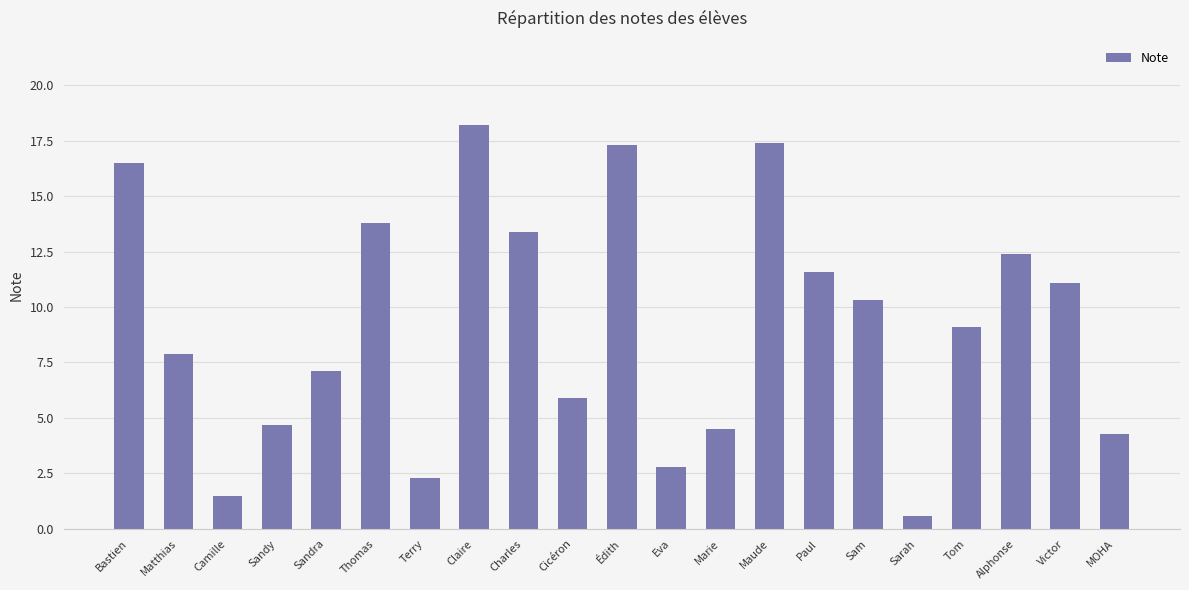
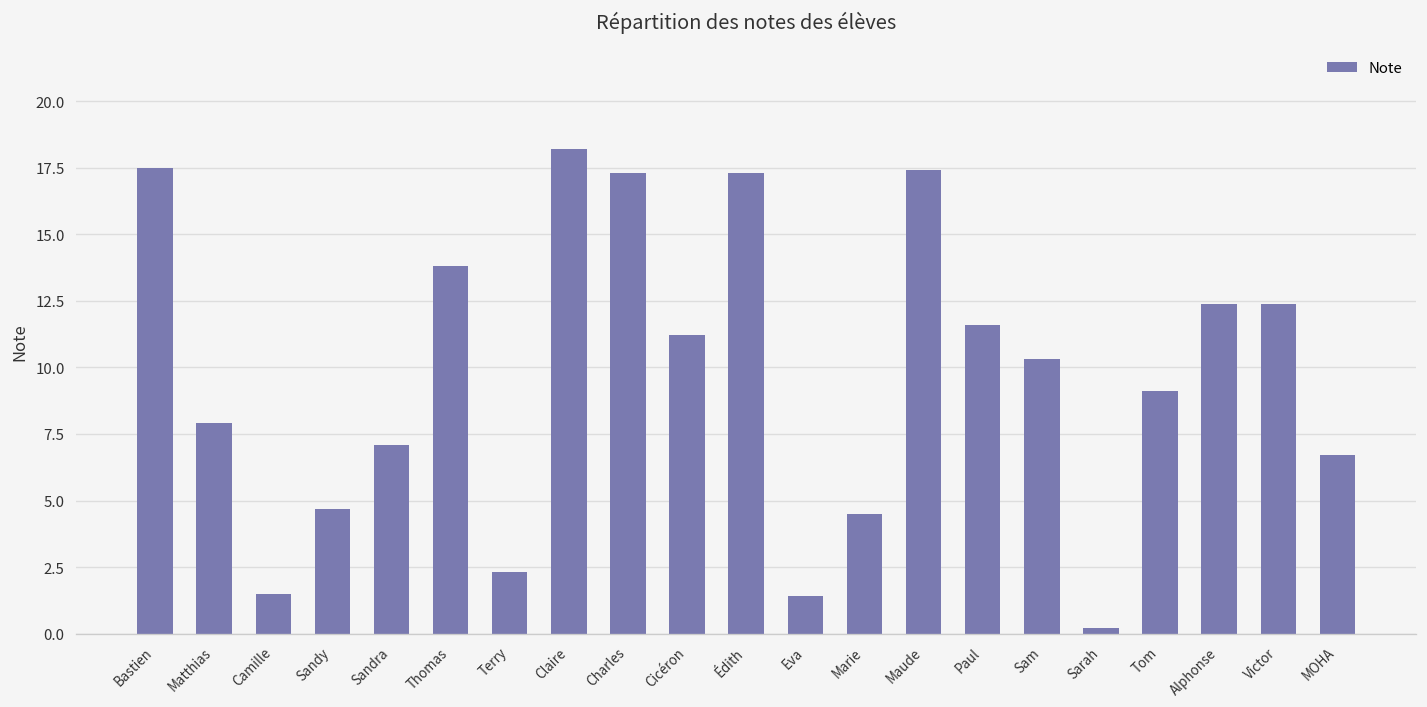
Bastien: 16.5 -> 17.5
Charles: 13.4 -> 17.3
Cicéron: 5.9 -> 11.2
Eva: 2.8 -> 1.4
Sarah: 0.6 -> 0.2
Victor: 11.1 -> 12.4
MOHA: 4.3 -> 6.7
